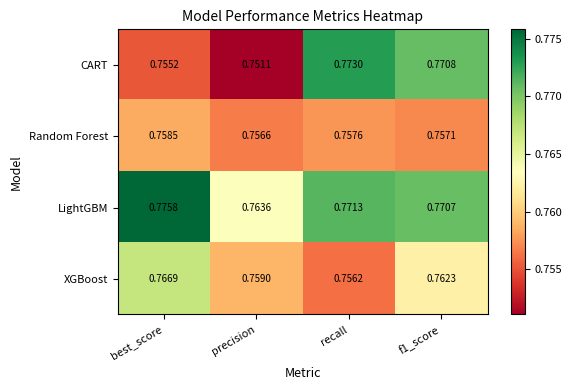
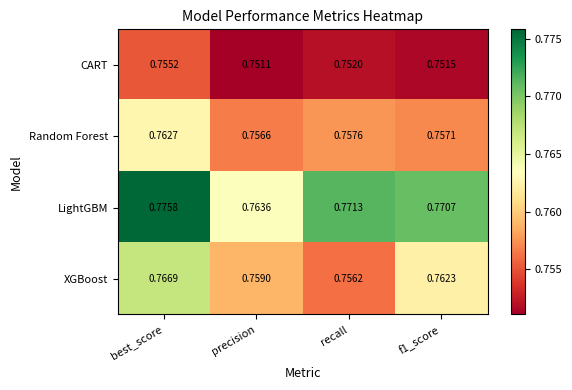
CART, recall: 0.7730 -> 0.7520
CART, f1_score: 0.7708 -> 0.7515
Random Forest, best_score: 0.7585 -> 0.7627
